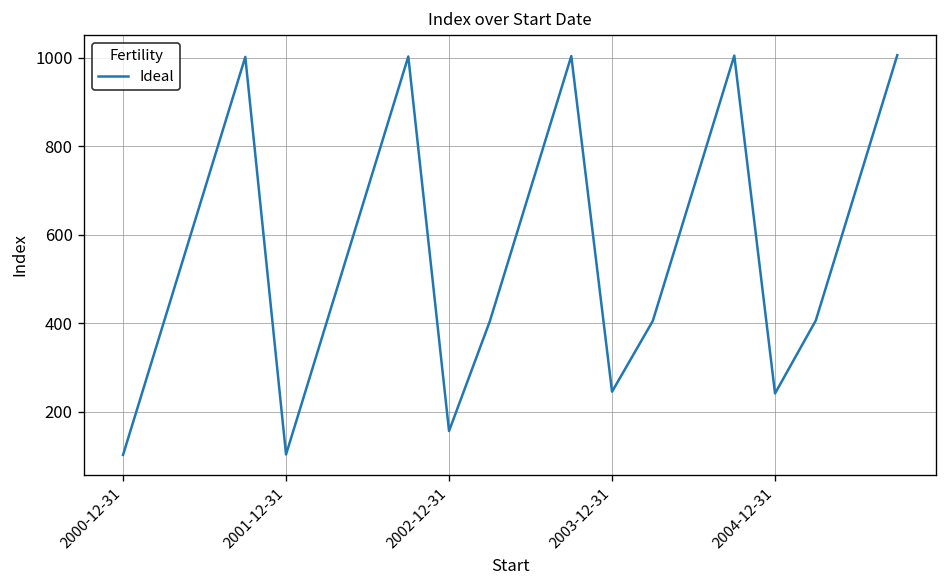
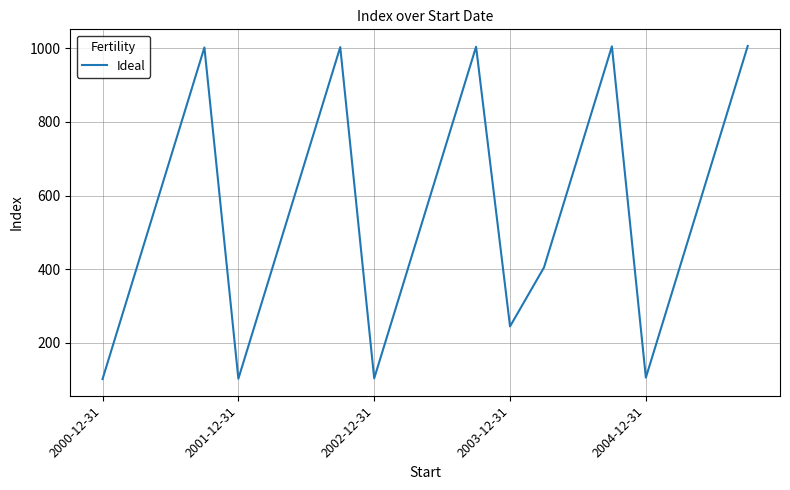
2002-12-31: 160 -> 100
2004-12-31: 240 -> 110
